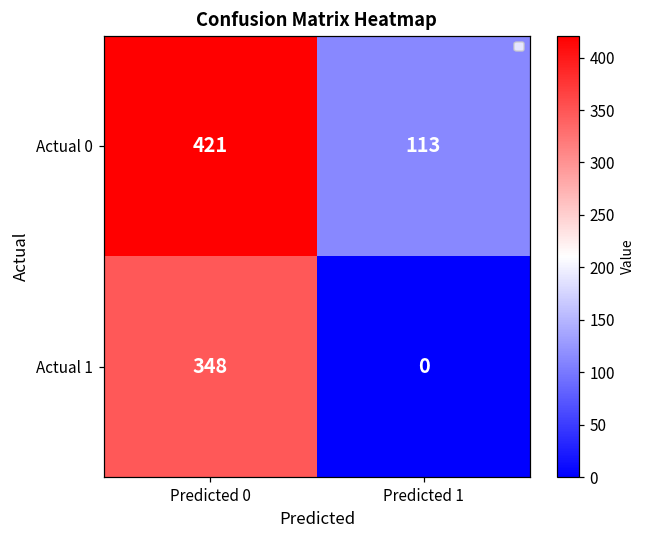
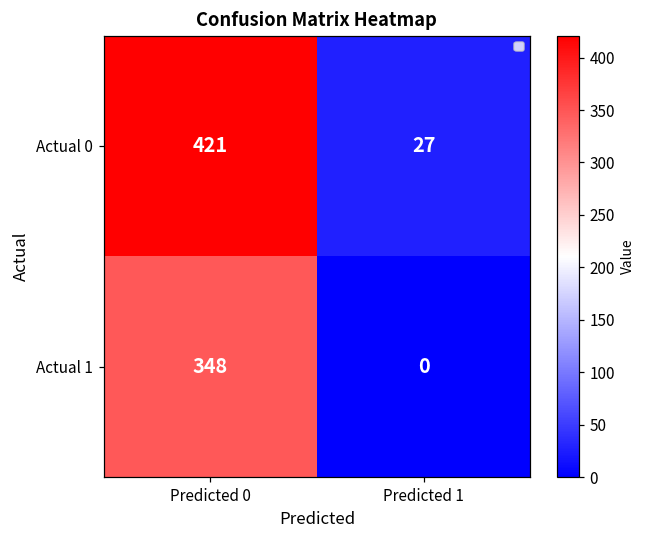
Actual 0, Predicted 1: 113 -> 27
